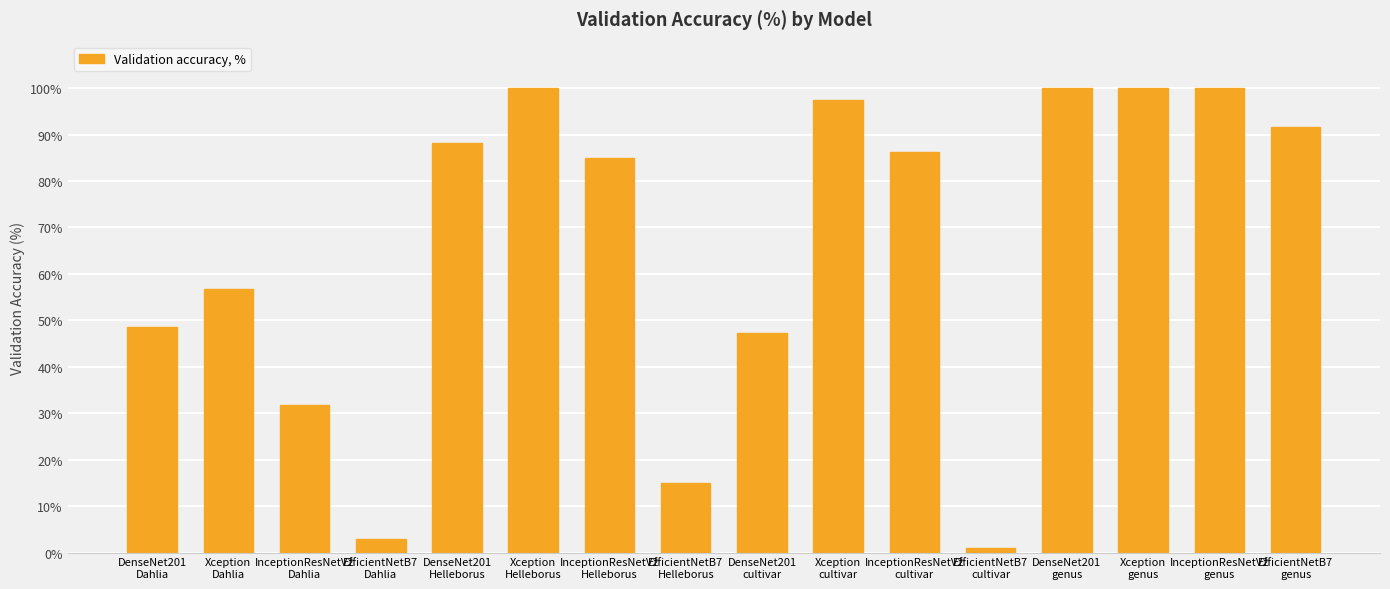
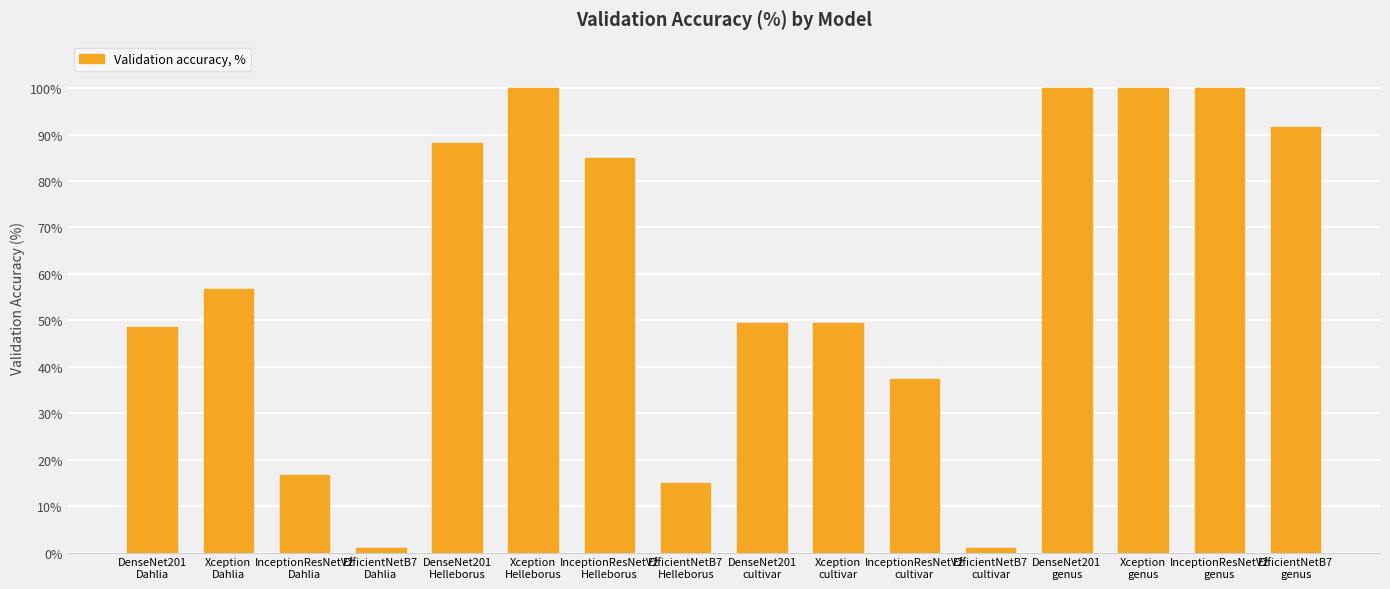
InceptionResNetV2 Dahlia: 32% -> 17%
EfficientNetB7 Dahlia: 3% -> 1%
DenseNet201 cultivar: 47% -> 49%
Xception cultivar: 97% -> 49%
InceptionResNetV2 cultivar: 86% -> 37%
